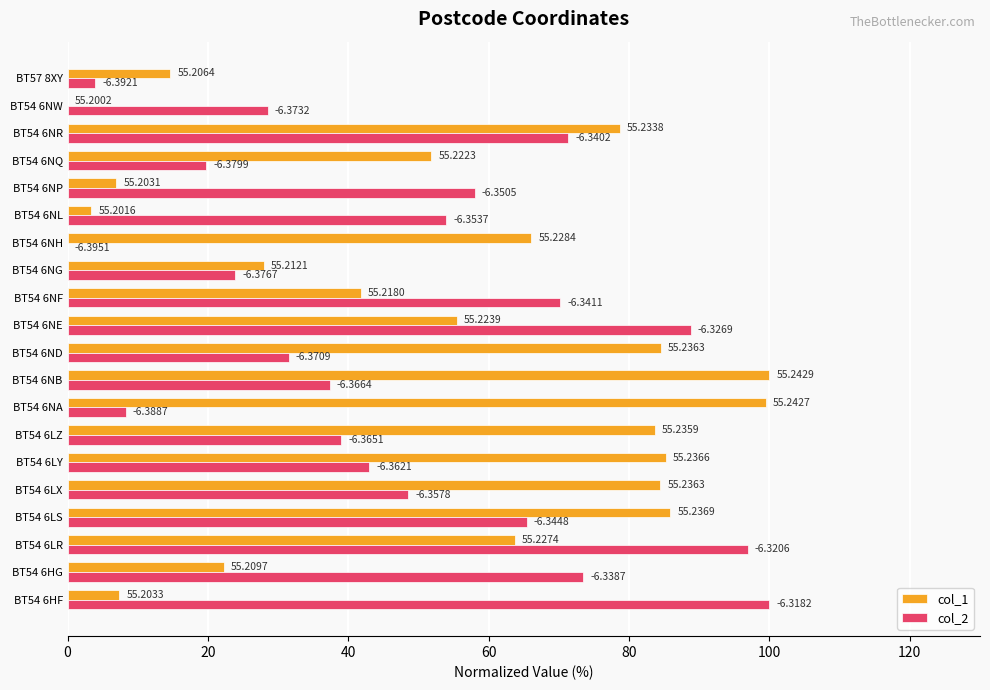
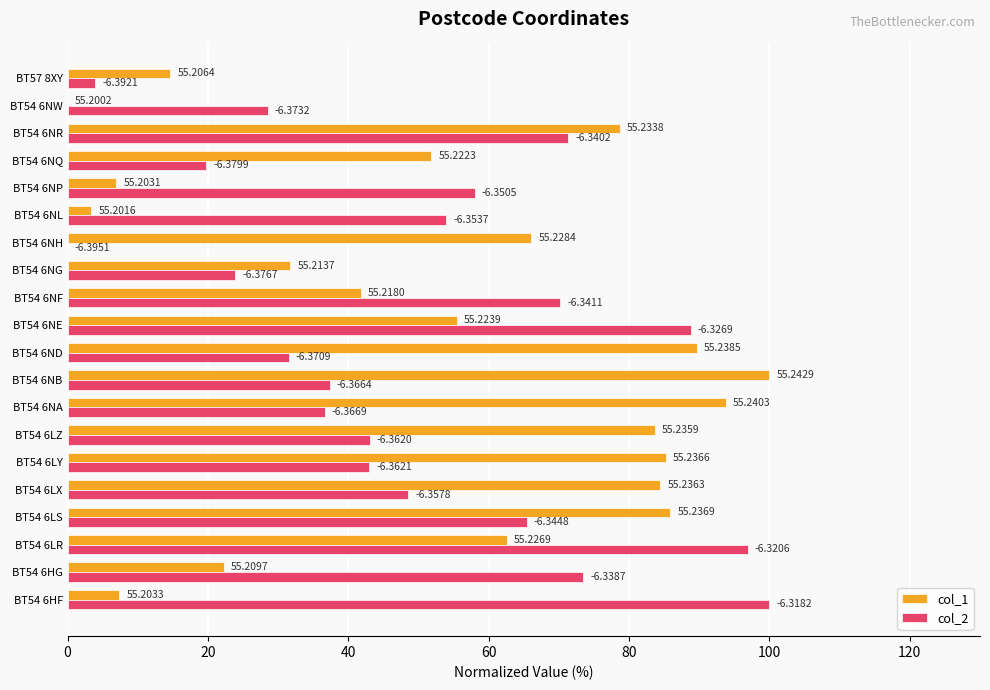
col_1, BT54 6NG: 55.2121 -> 55.2137
col_1, BT54 6ND: 55.2363 -> 55.2385
col_1, BT54 6NA: 55.2427 -> 55.2403
col_2, BT54 6NA: -6.3887 -> -6.3669
col_2, BT54 6LZ: -6.3651 -> -6.3620
col_1, BT54 6LR: 55.2274 -> 55.2269
